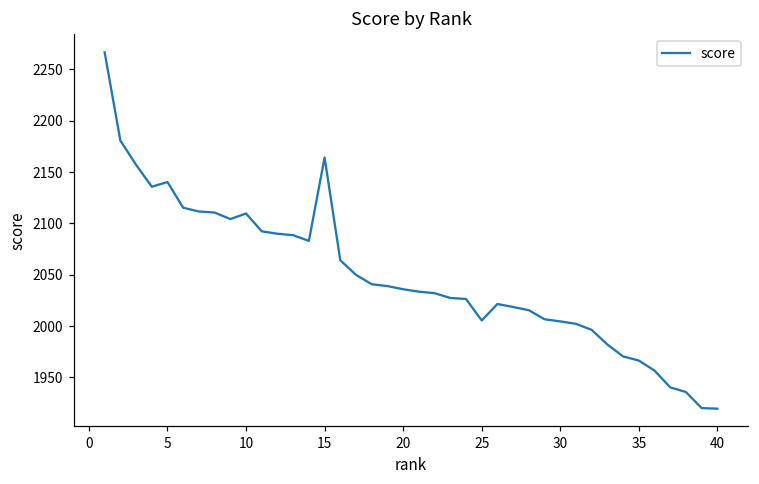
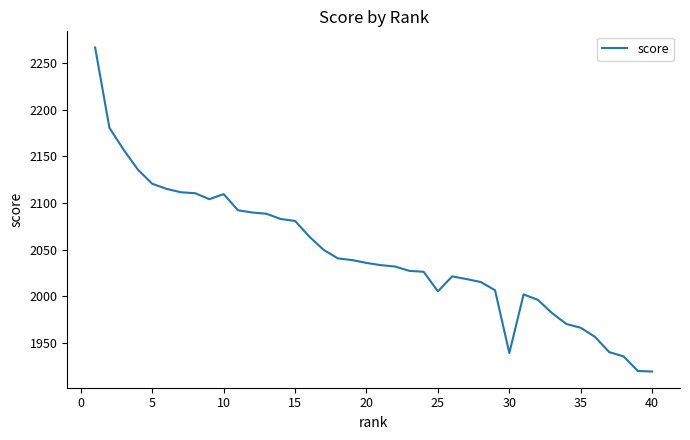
5: 2140 -> 2120
15: 2160 -> 2080
30: 2000 -> 1940
